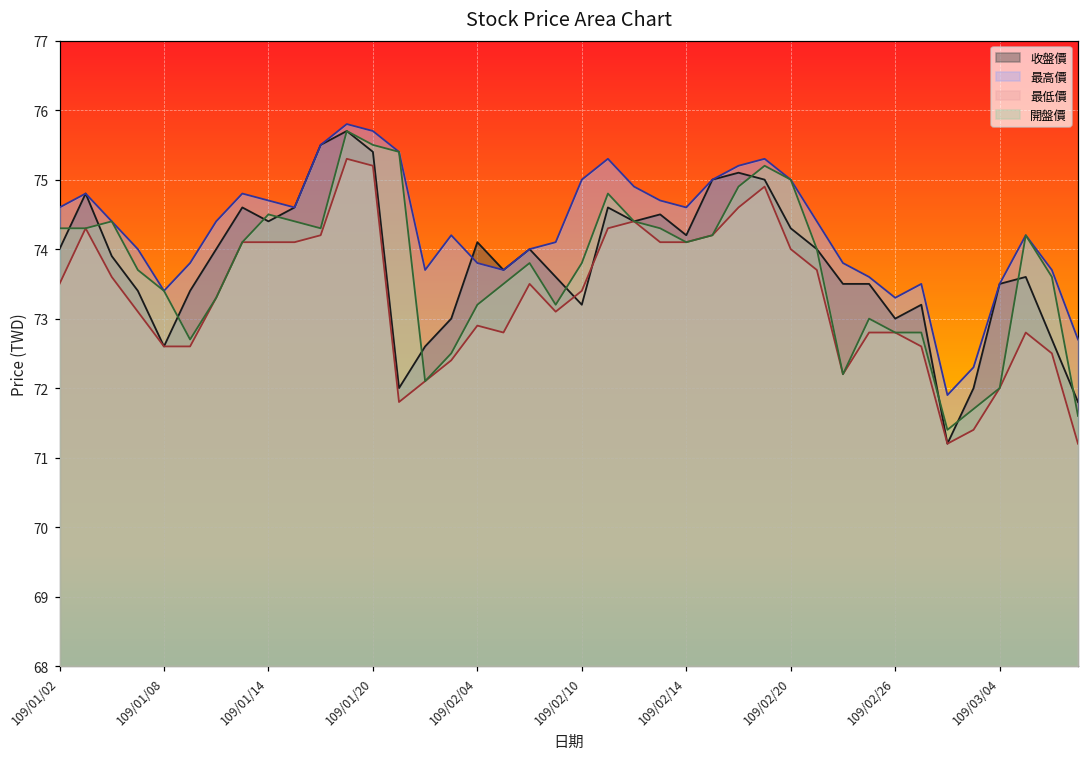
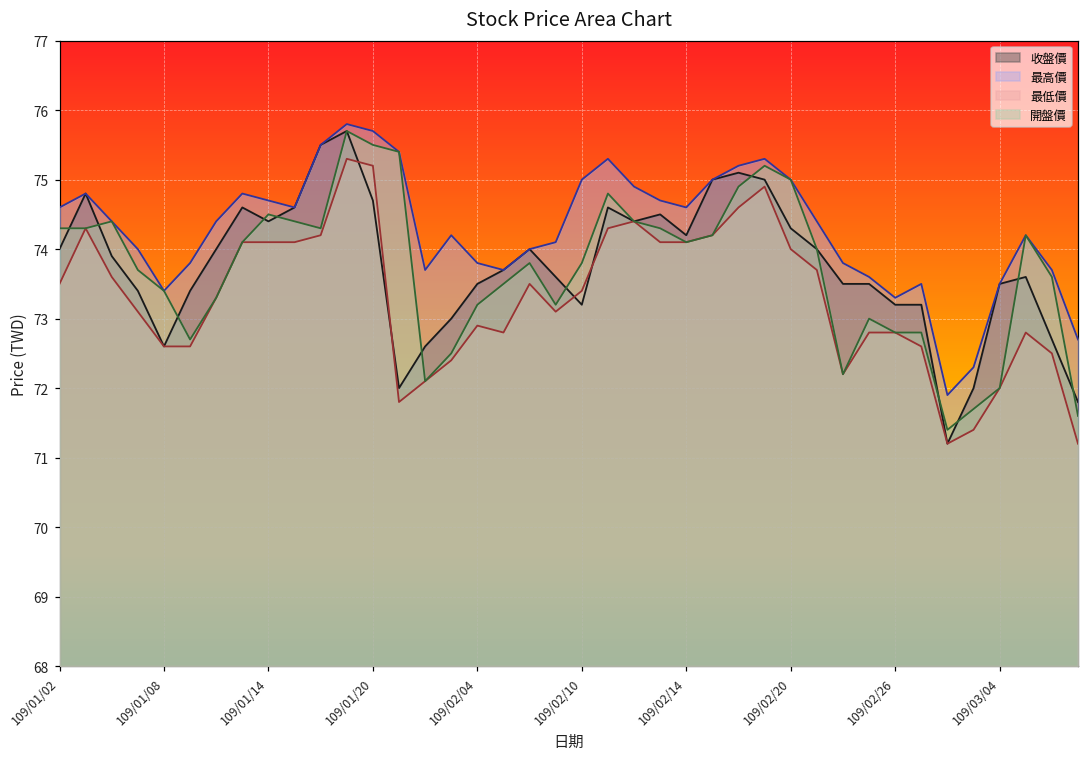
收盤價, 109/01/20: 75.4 -> 74.7
收盤價, 109/02/04: 74.1 -> 73.5
收盤價, 109/02/26: 73.0 -> 73.2
